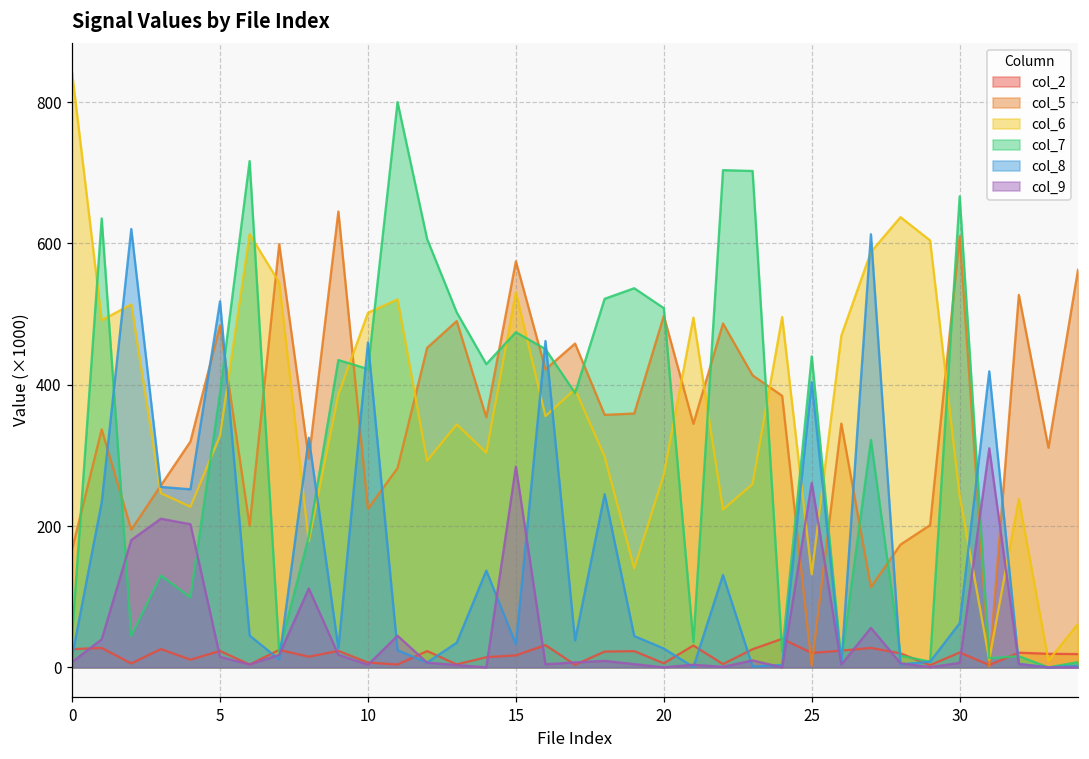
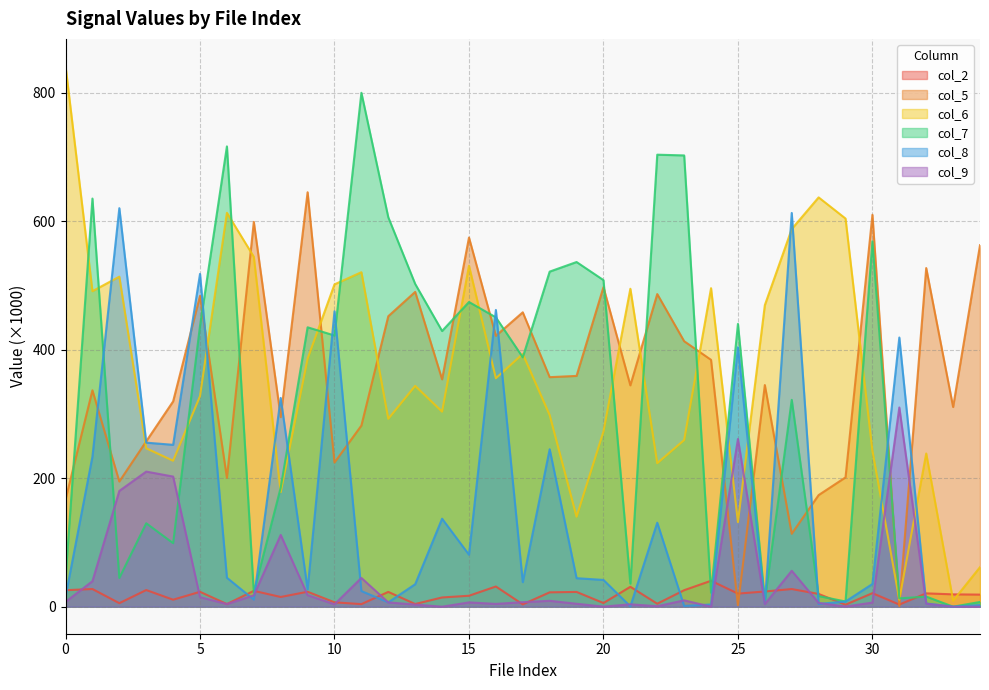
col_7, 5: 390 -> 440
col_8, 15: 30 -> 80
col_9, 15: 280 -> 10
col_8, 20: 30 -> 40
col_7, 30: 670 -> 570
col_8, 30: 60 -> 40
